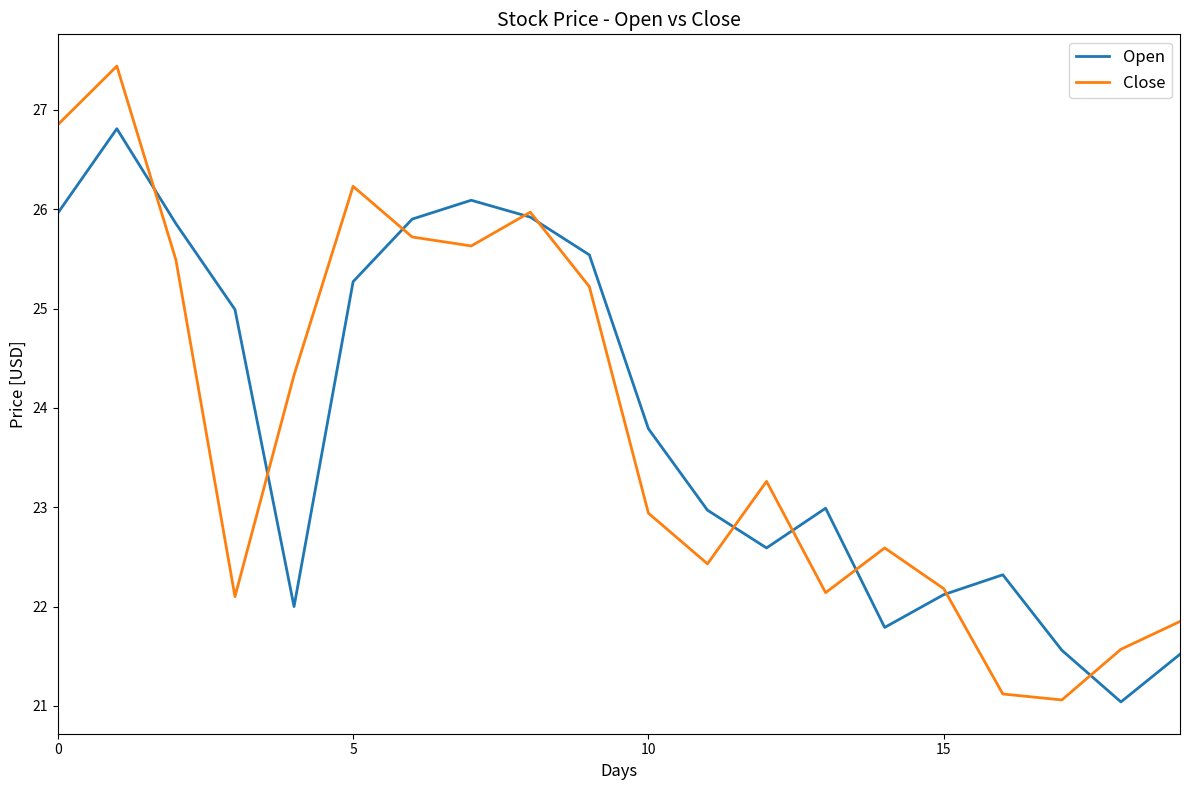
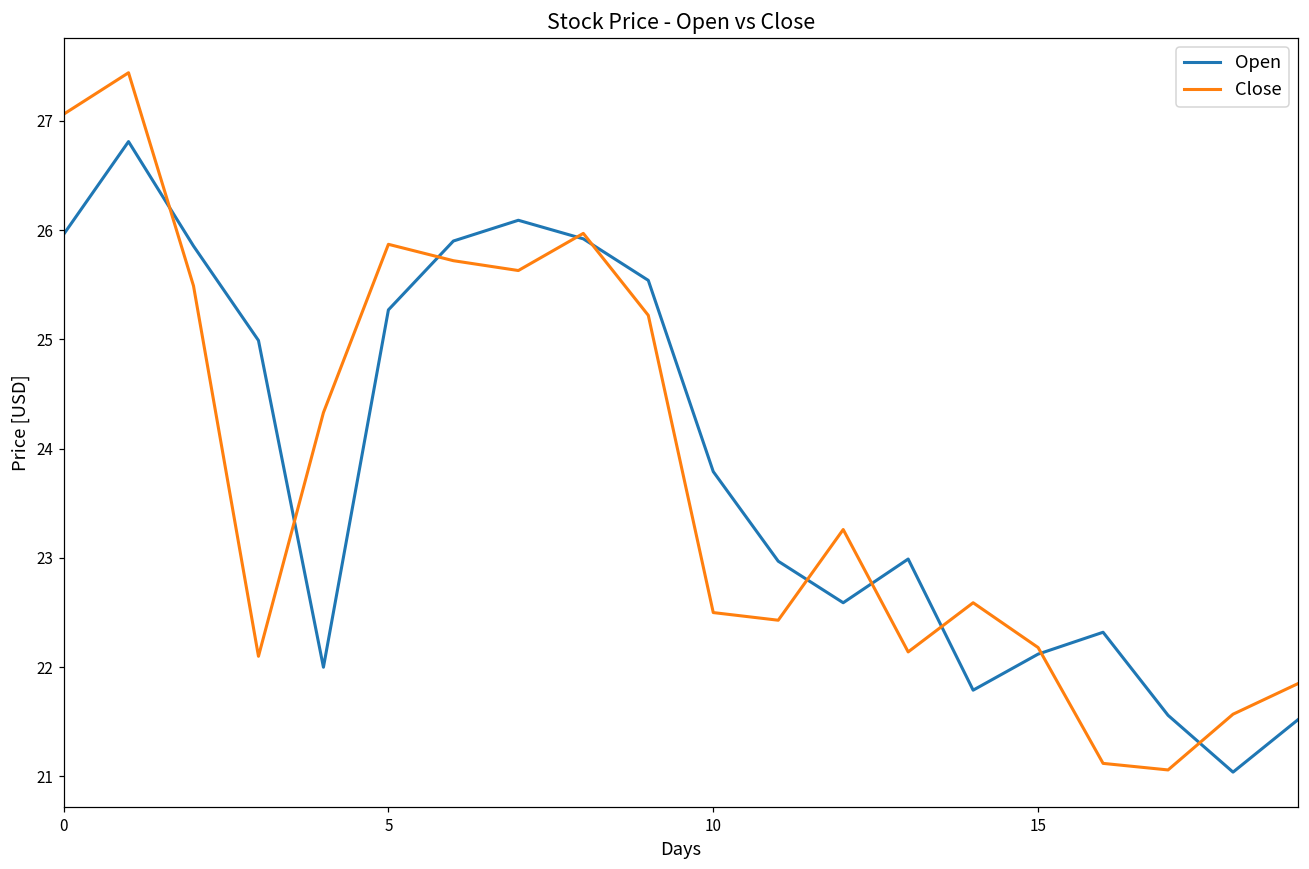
Close, 0: 26.9 -> 27.1
Close, 5: 26.2 -> 25.9
Close, 10: 22.9 -> 22.5
